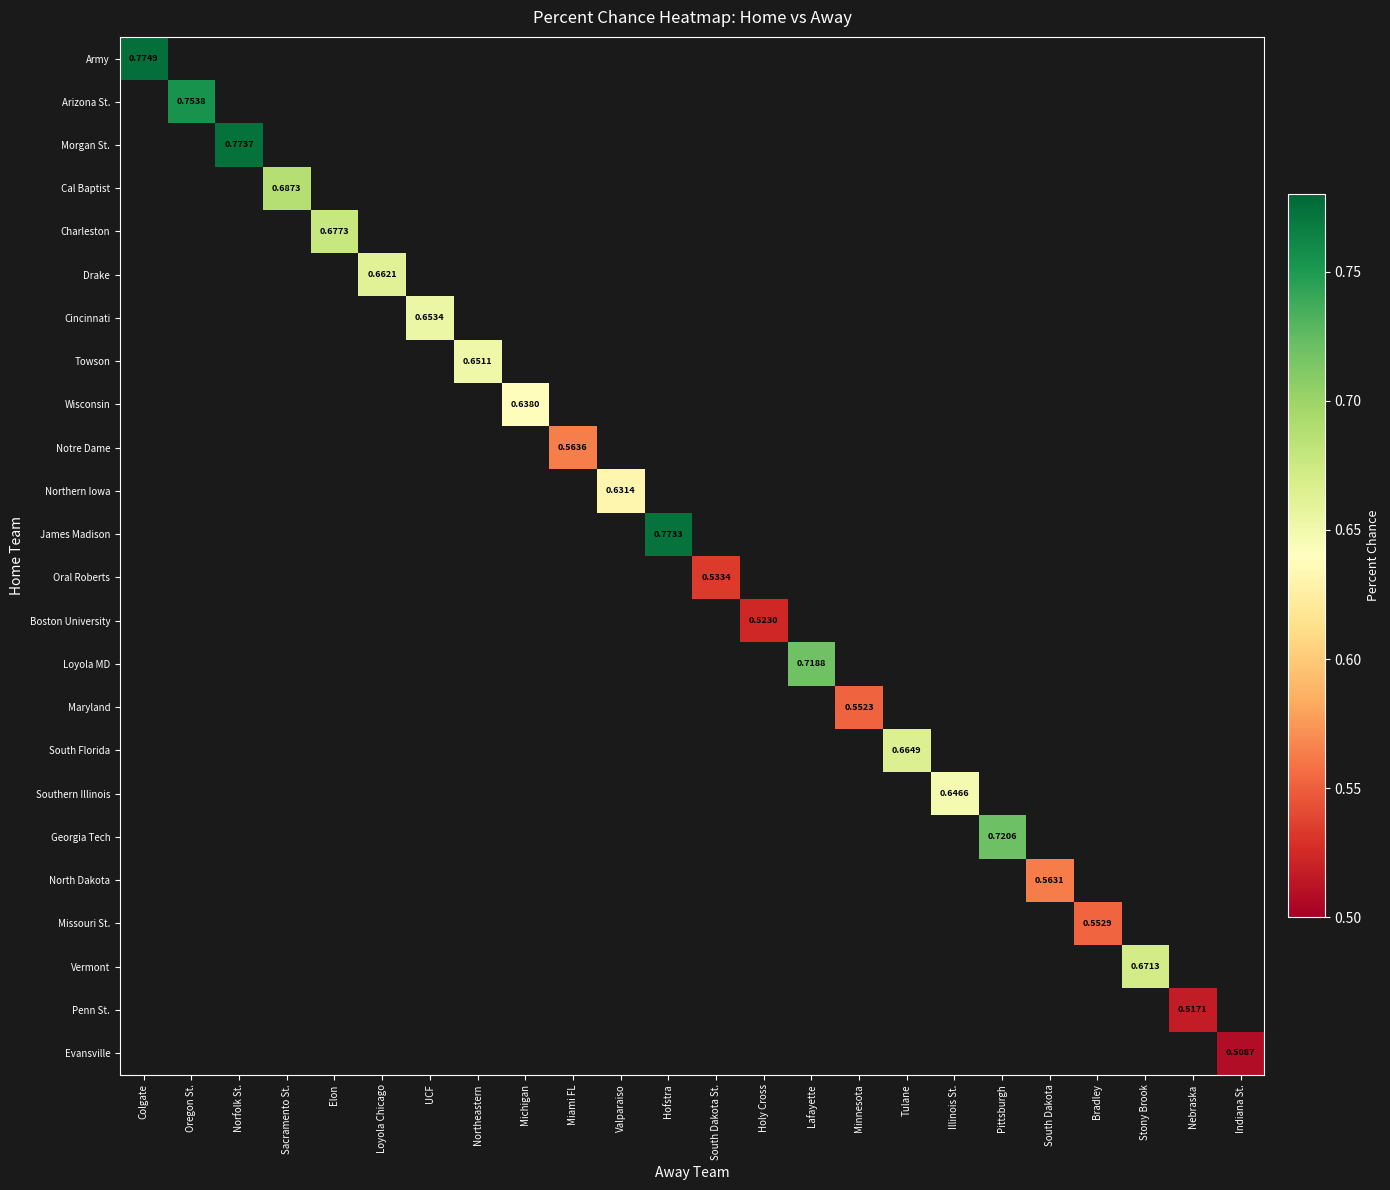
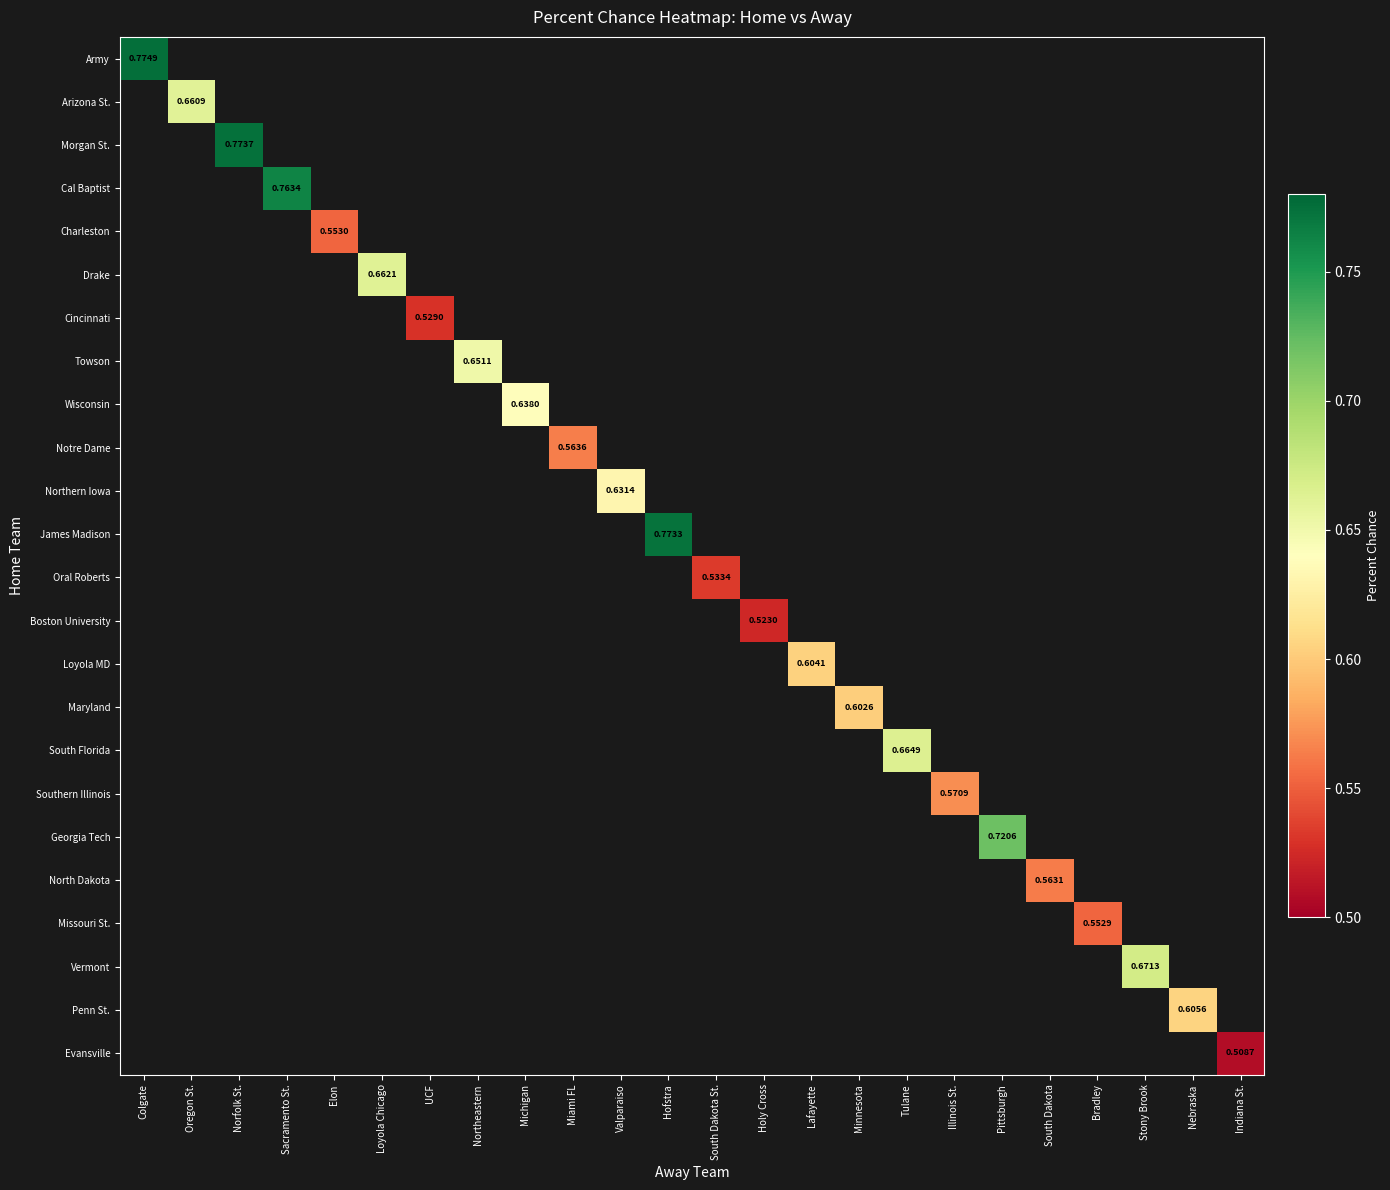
Arizona St., Oregon St.: 0.7538 -> 0.6609
Cal Baptist, Sacramento St.: 0.6873 -> 0.7634
Charleston, Elon: 0.6773 -> 0.5530
Cincinnati, UCF: 0.6534 -> 0.5290
Loyola MD, Lafayette: 0.7188 -> 0.6041
Maryland, Minnesota: 0.5523 -> 0.6026
Southern Illinois, Illinois St.: 0.6466 -> 0.5709
Penn St., Nebraska: 0.5171 -> 0.6056
